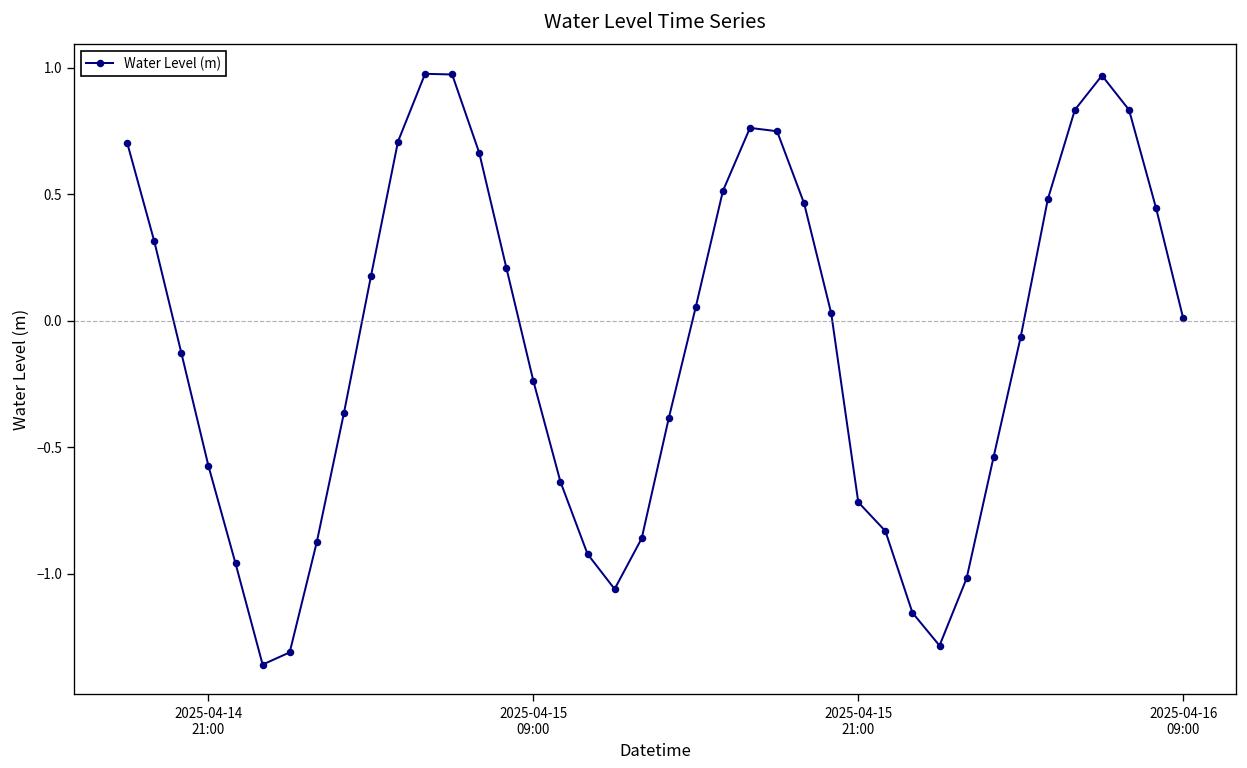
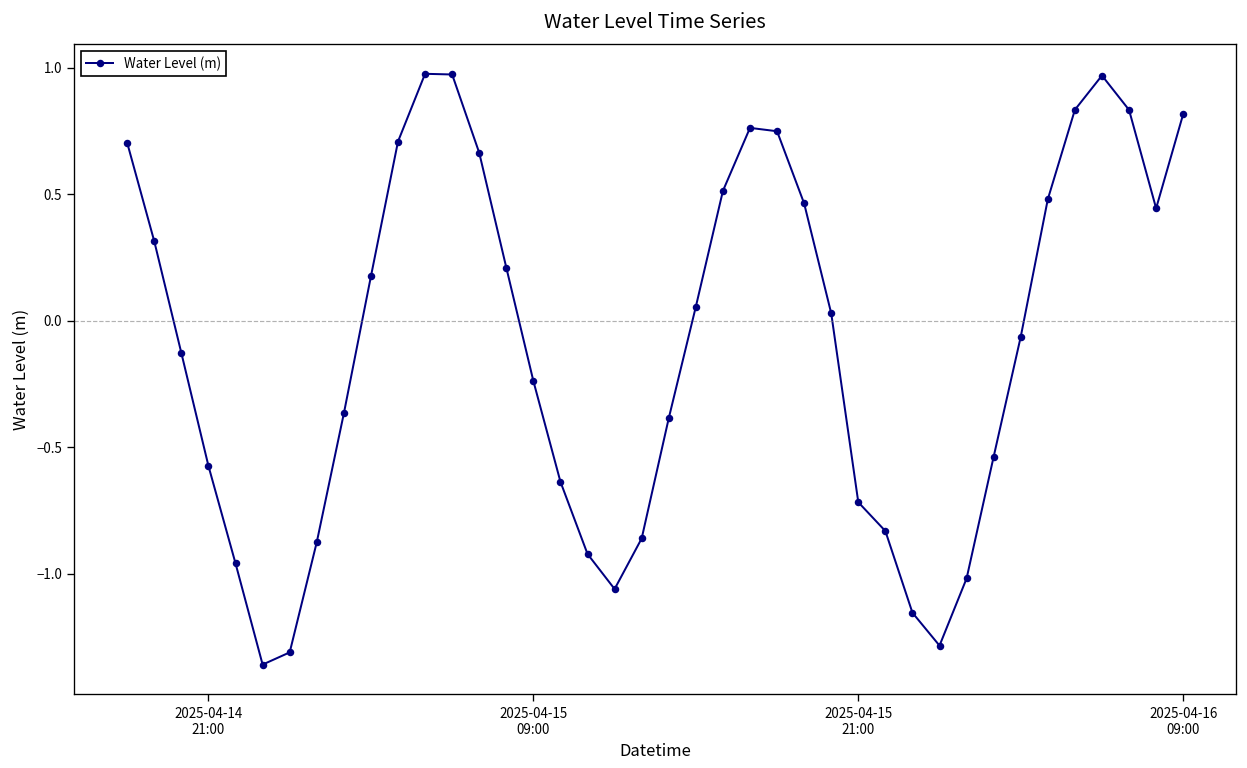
2025-04-16 09:00: 0.01 -> 0.82
